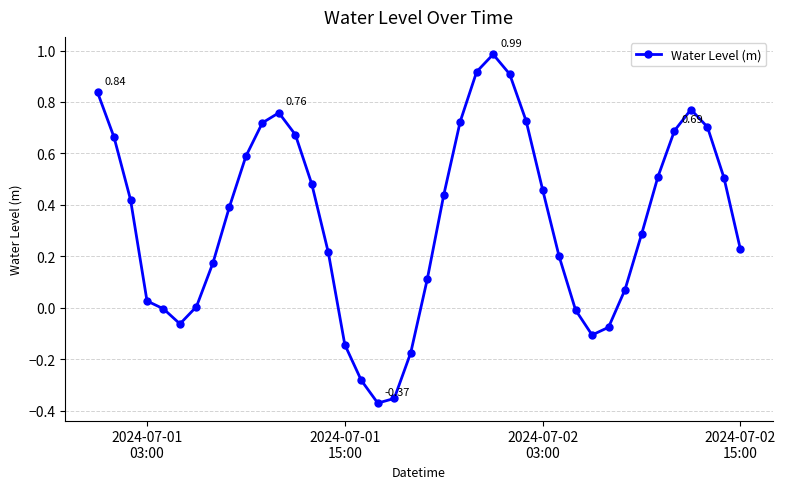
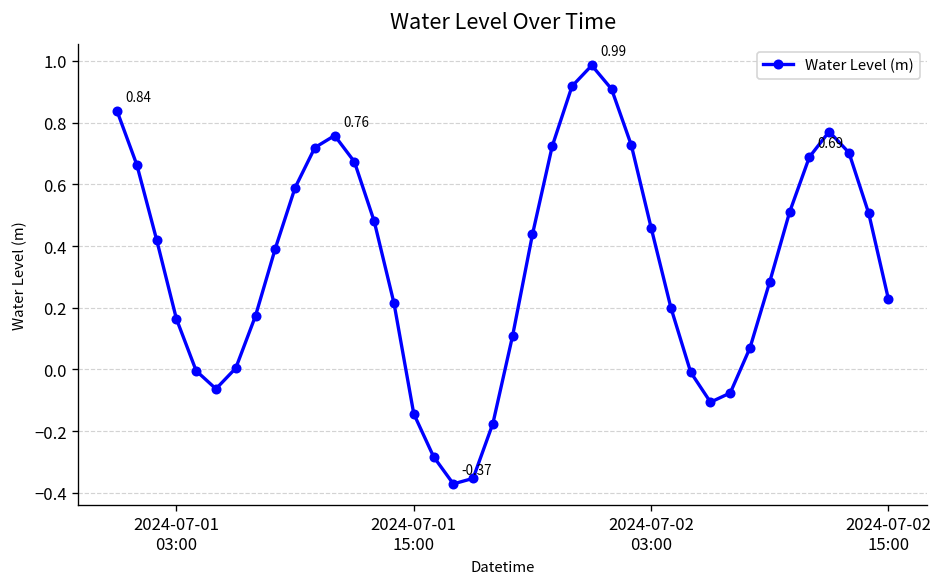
2024-07-01 03:00: 0.03 -> 0.16
